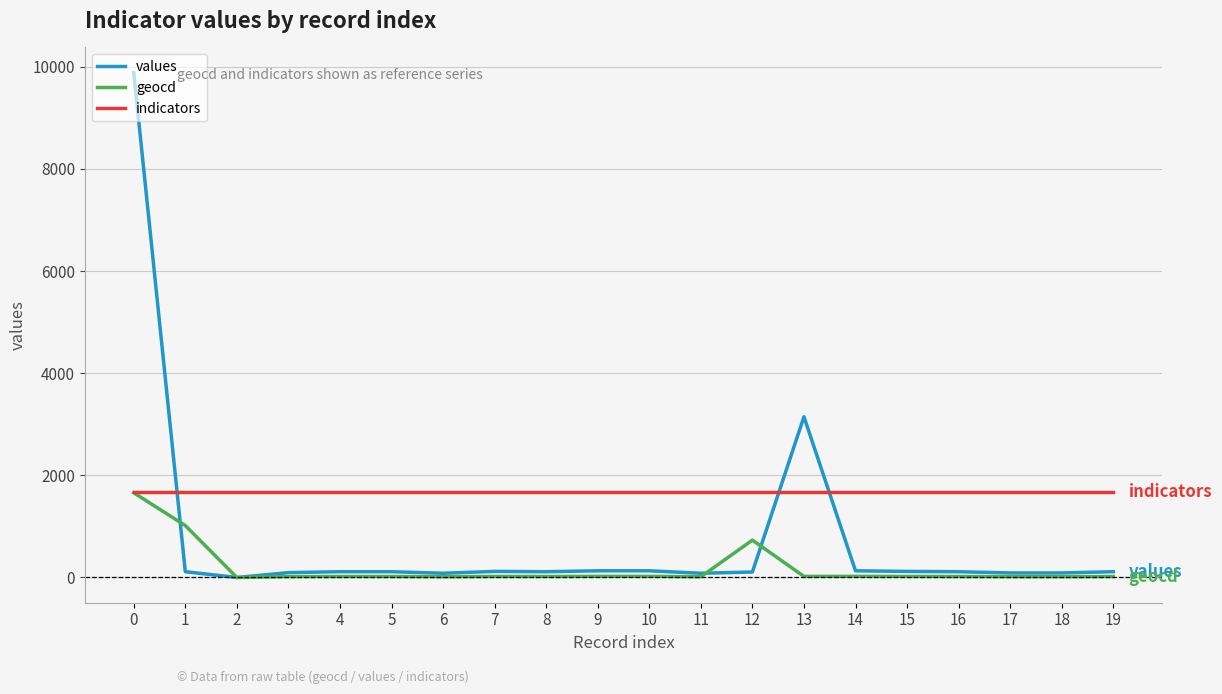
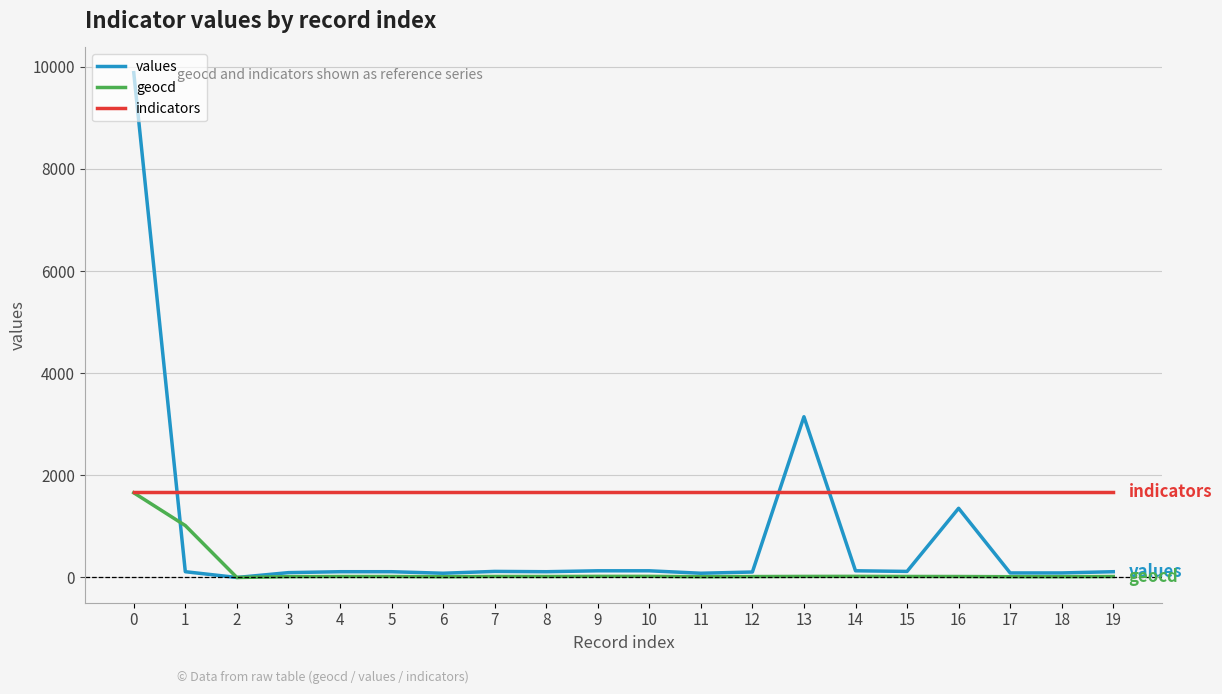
geocd, 12: 700 -> 0
values, 16: 100 -> 1400
